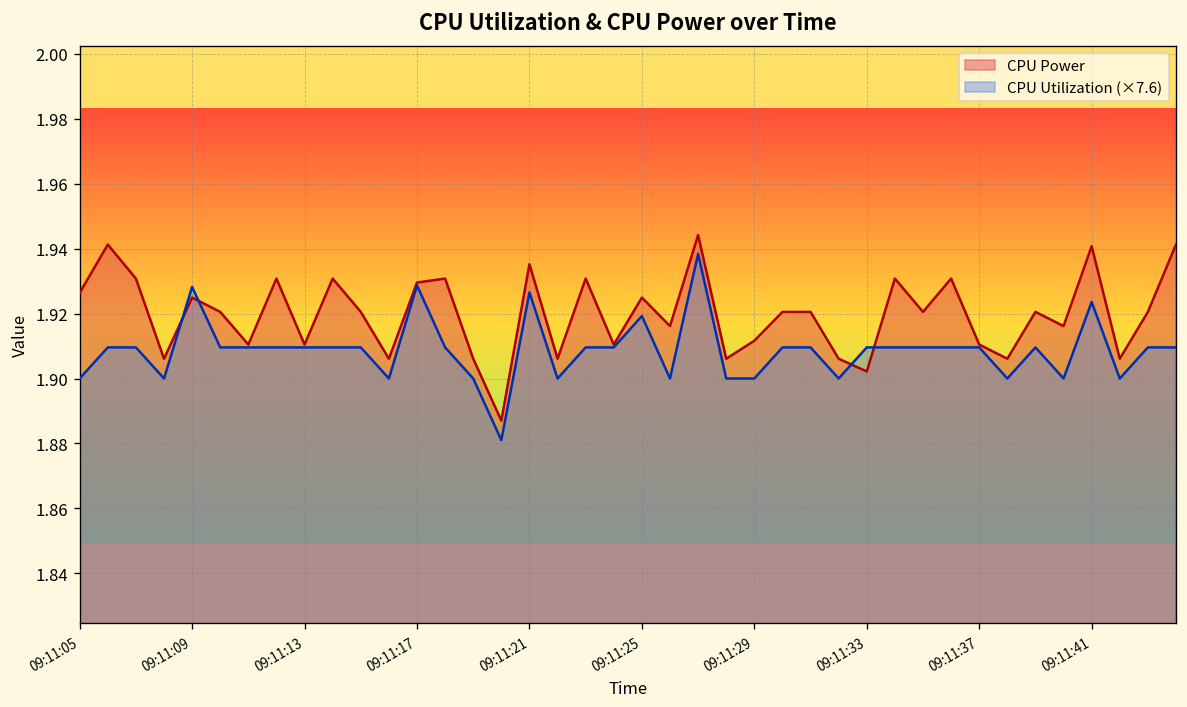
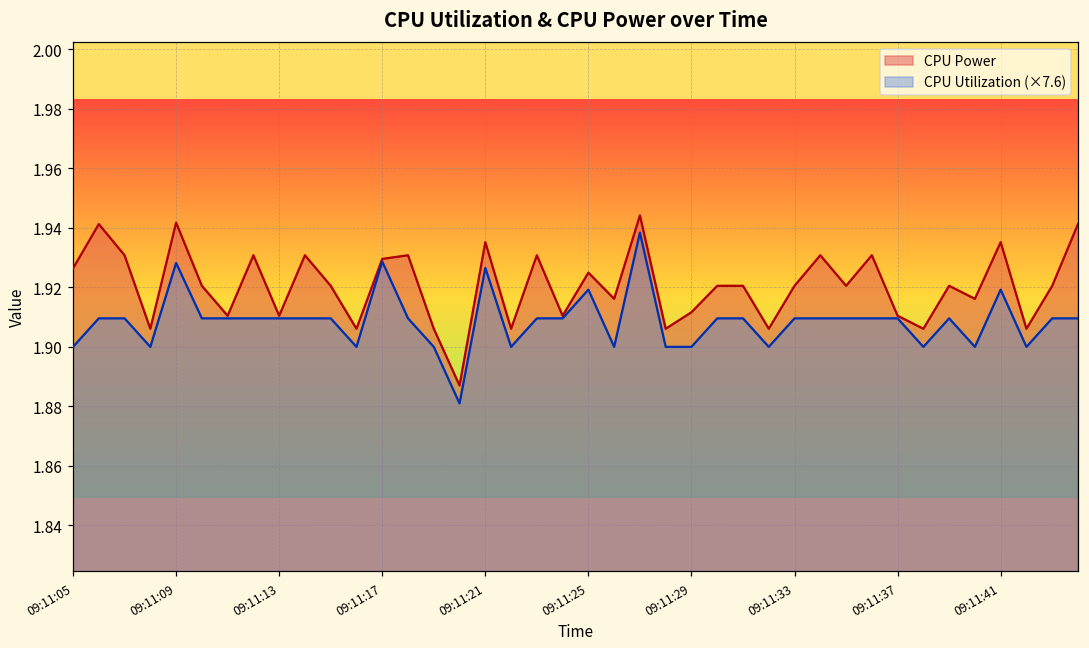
CPU Power, 09:11:09: 1.925 -> 1.942
CPU Power, 09:11:33: 1.902 -> 1.921
CPU Power, 09:11:41: 1.941 -> 1.935
CPU Utilization (×7.6), 09:11:41: 1.924 -> 1.919
